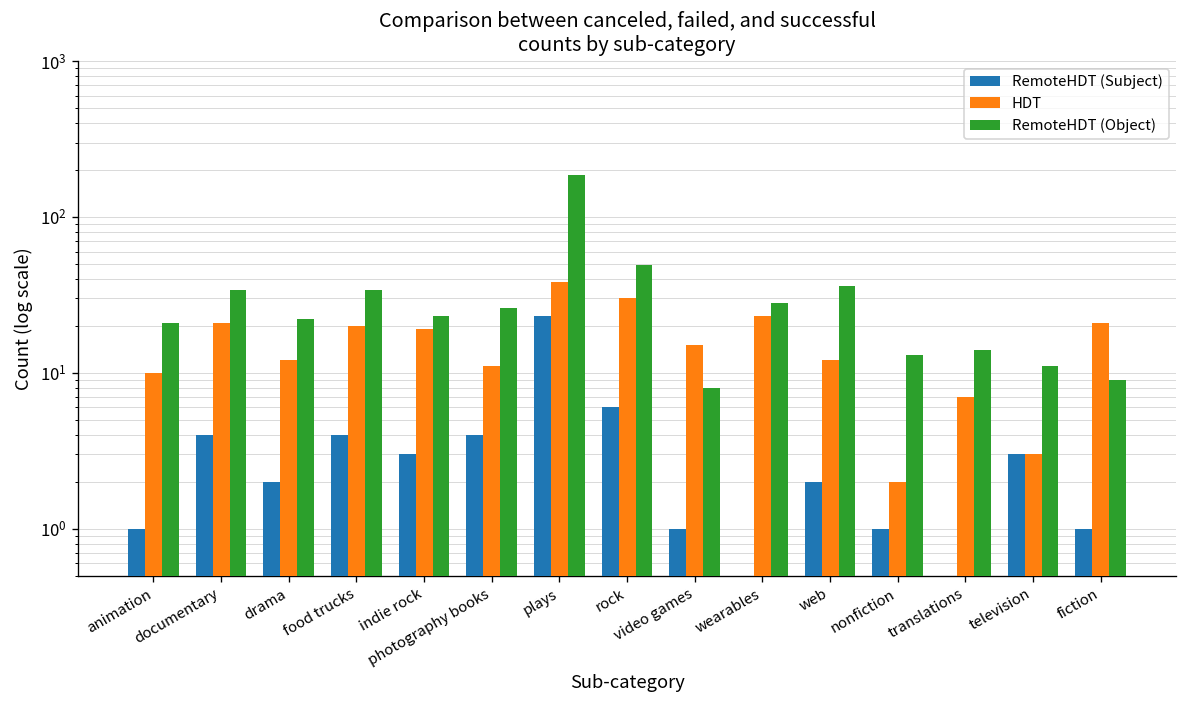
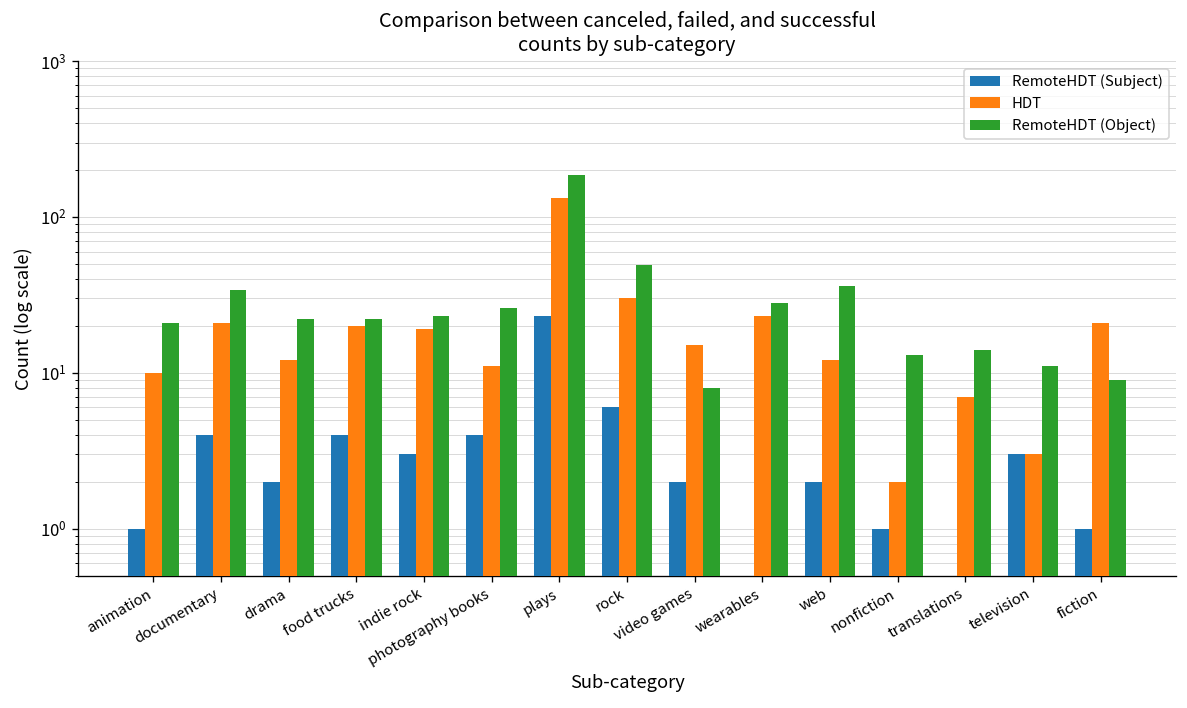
RemoteHDT (Object), food trucks: 34 -> 22
HDT, plays: 38 -> 130
RemoteHDT (Subject), video games: 1 -> 2
